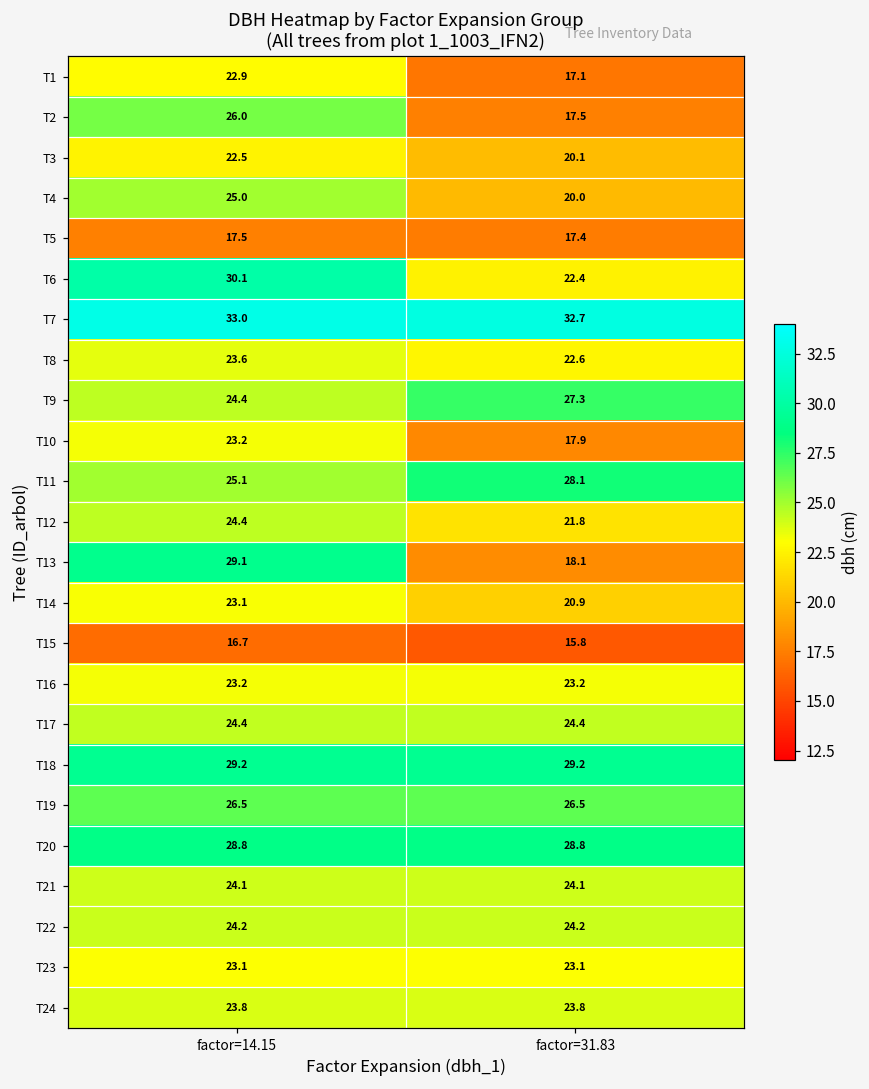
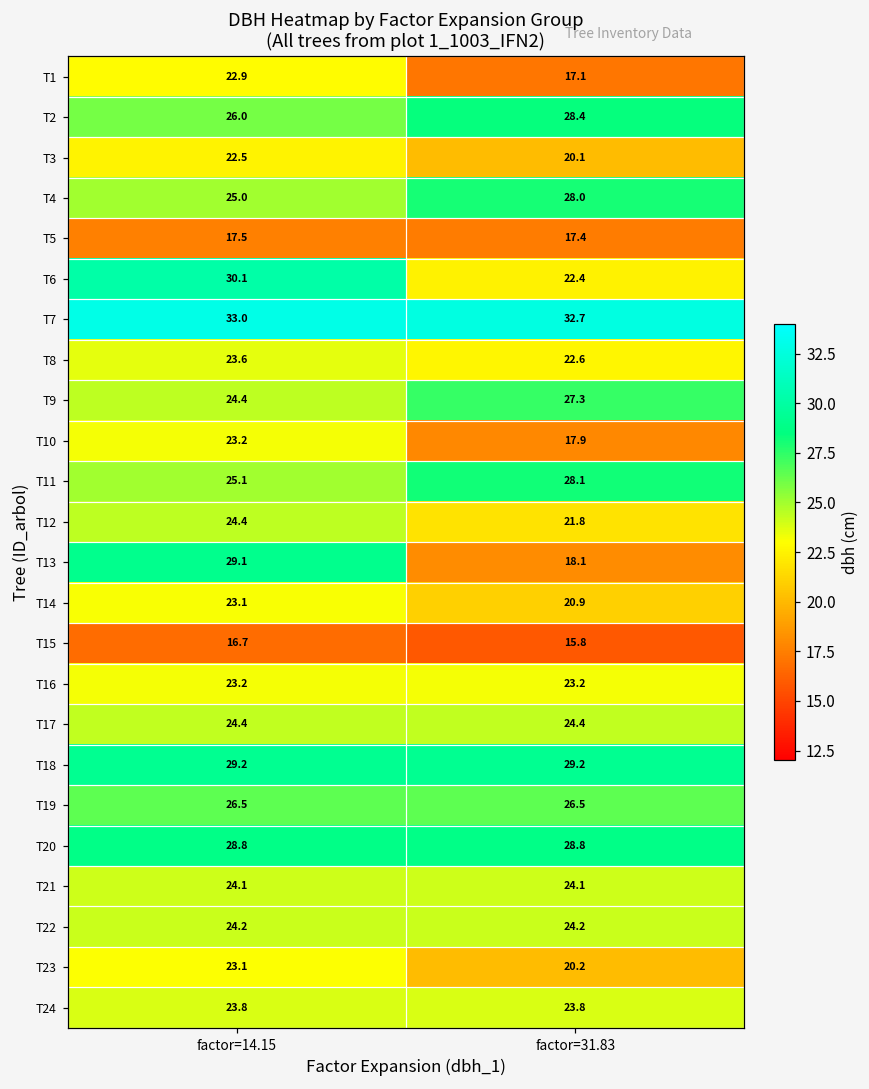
T2, factor=31.83: 17.5 -> 28.4
T4, factor=31.83: 20.0 -> 28.0
T23, factor=31.83: 23.1 -> 20.2
